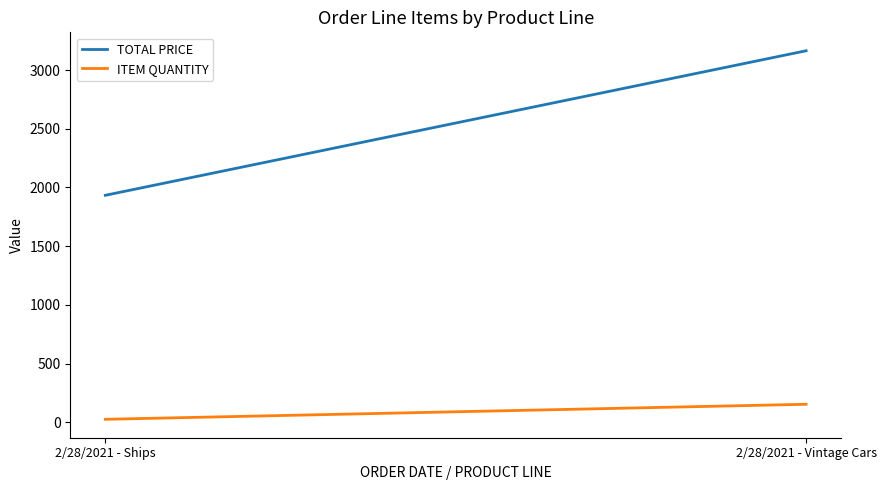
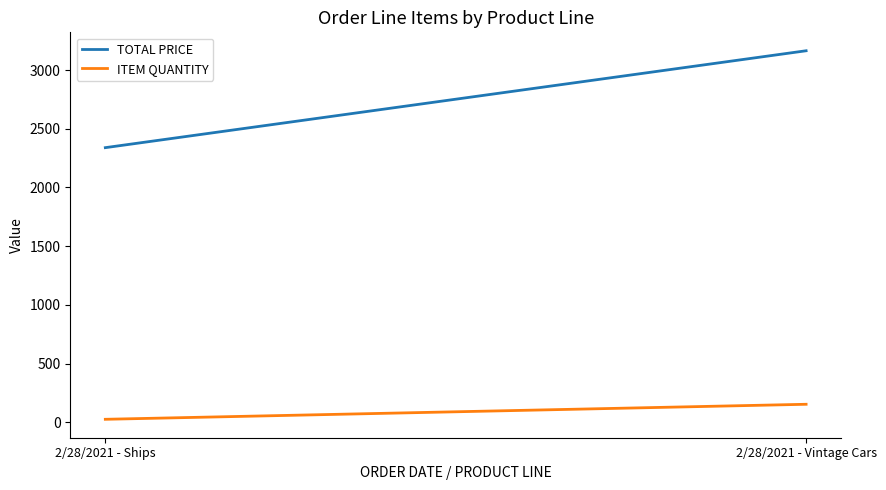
TOTAL PRICE, 2/28/2021 - Ships: 1930 -> 2340
